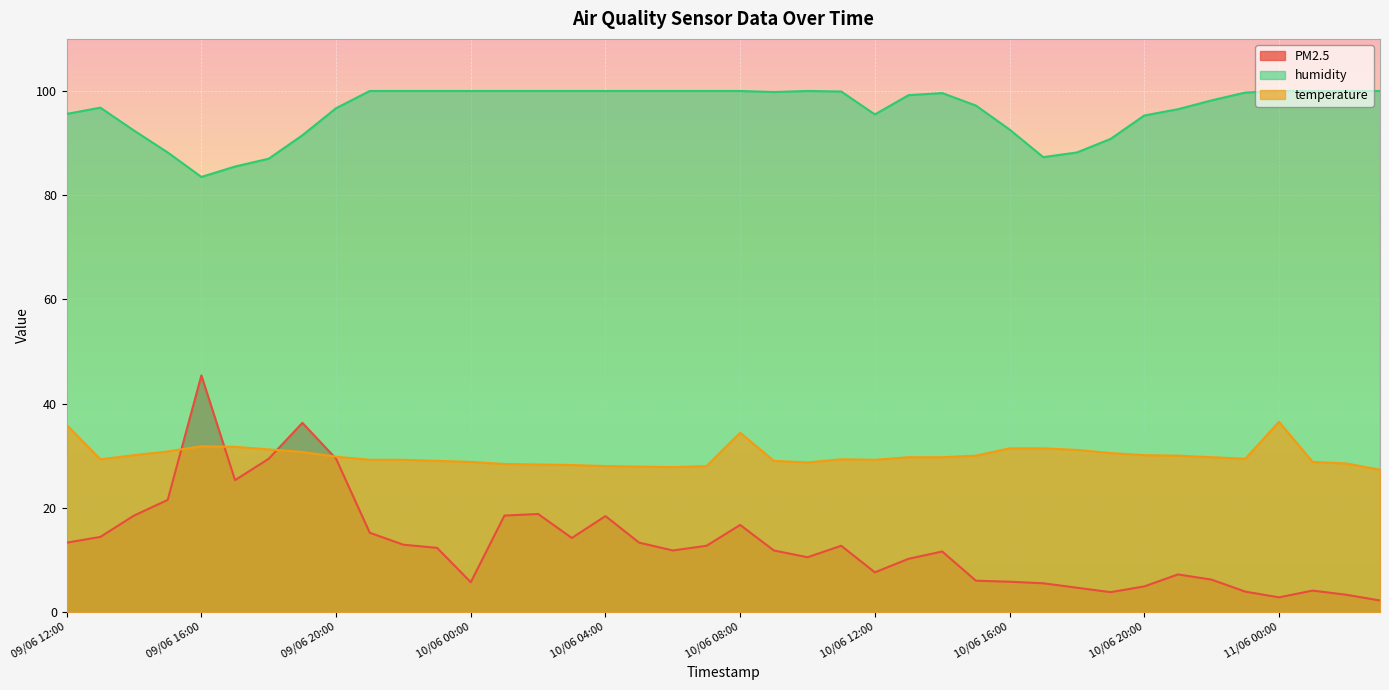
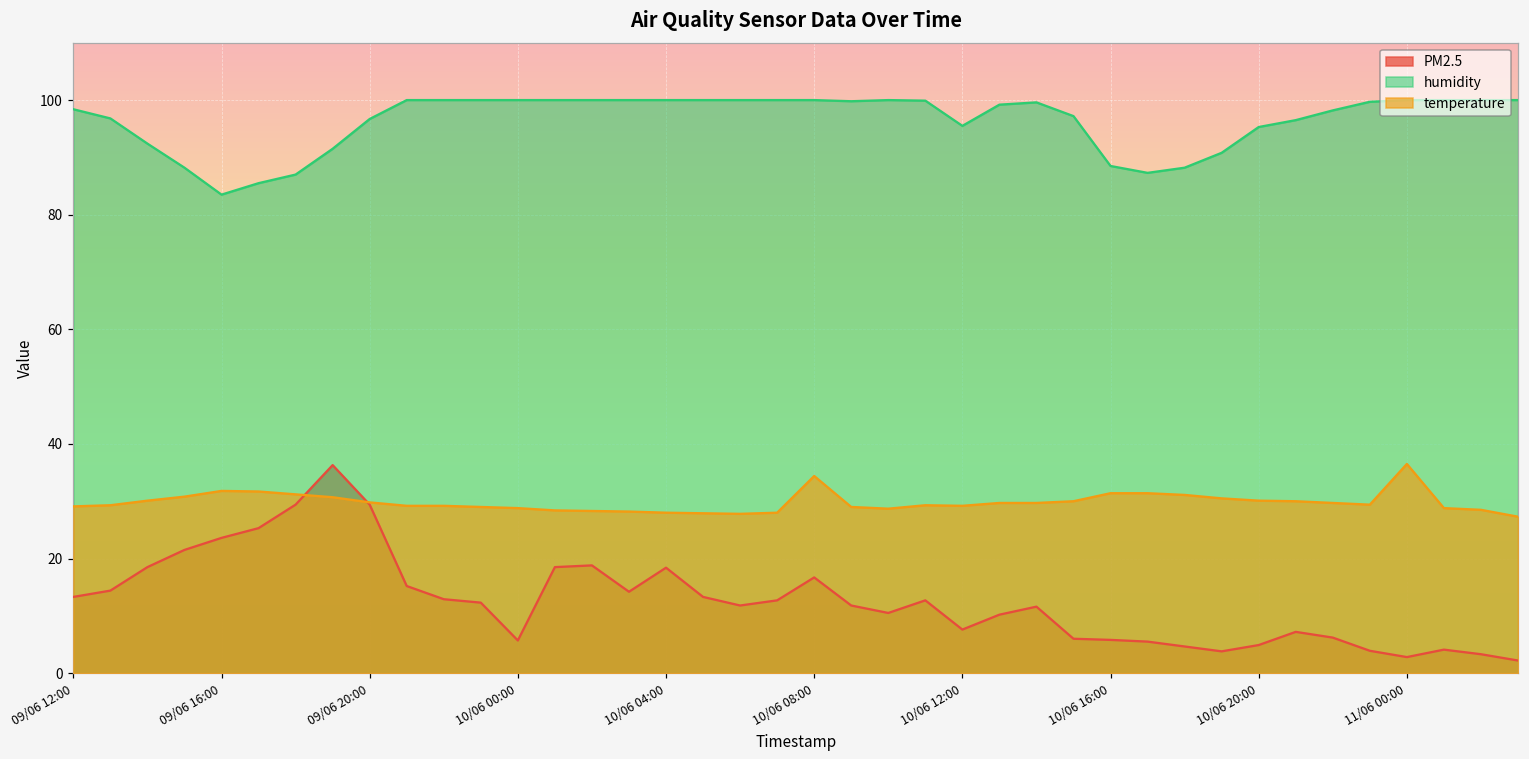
humidity, 09/06 12:00: 96 -> 98
temperature, 09/06 12:00: 36 -> 29
PM2.5, 09/06 16:00: 45 -> 24
humidity, 10/06 16:00: 93 -> 89
